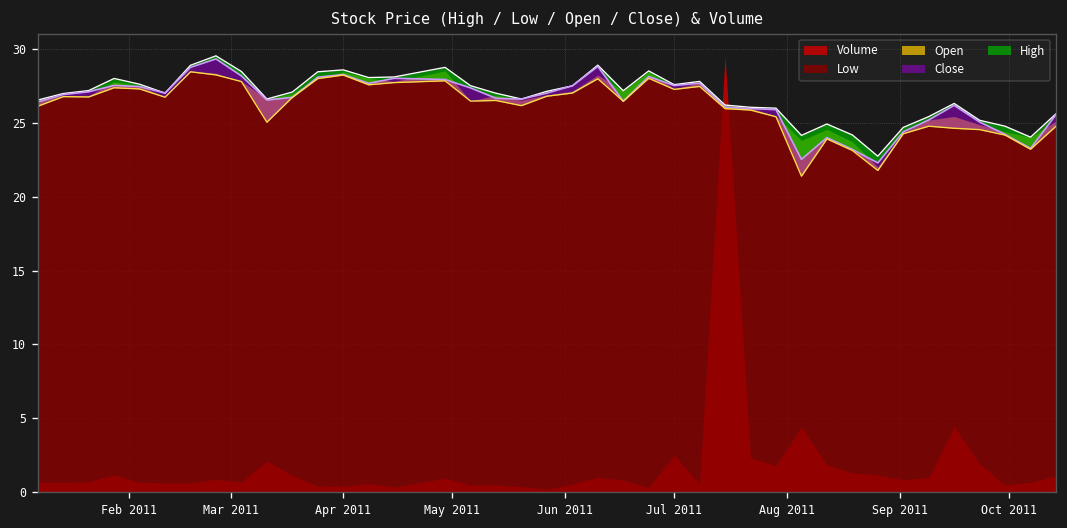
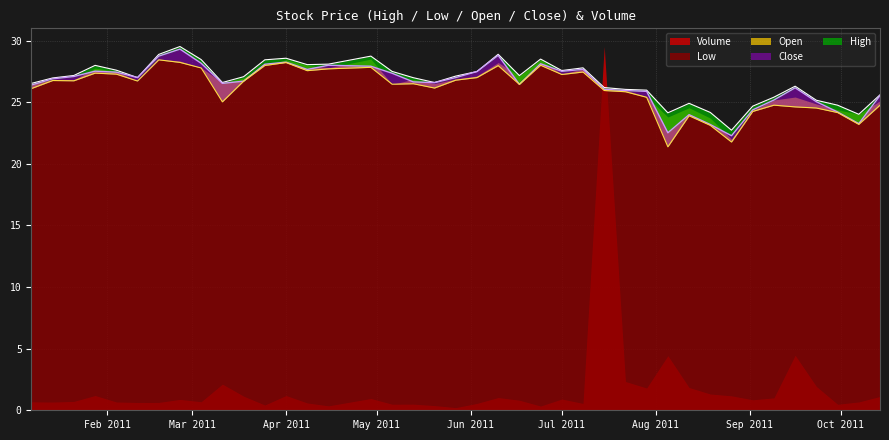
Volume, Apr 2011: 0.4 -> 1.2
Volume, Jul 2011: 2.5 -> 0.9
